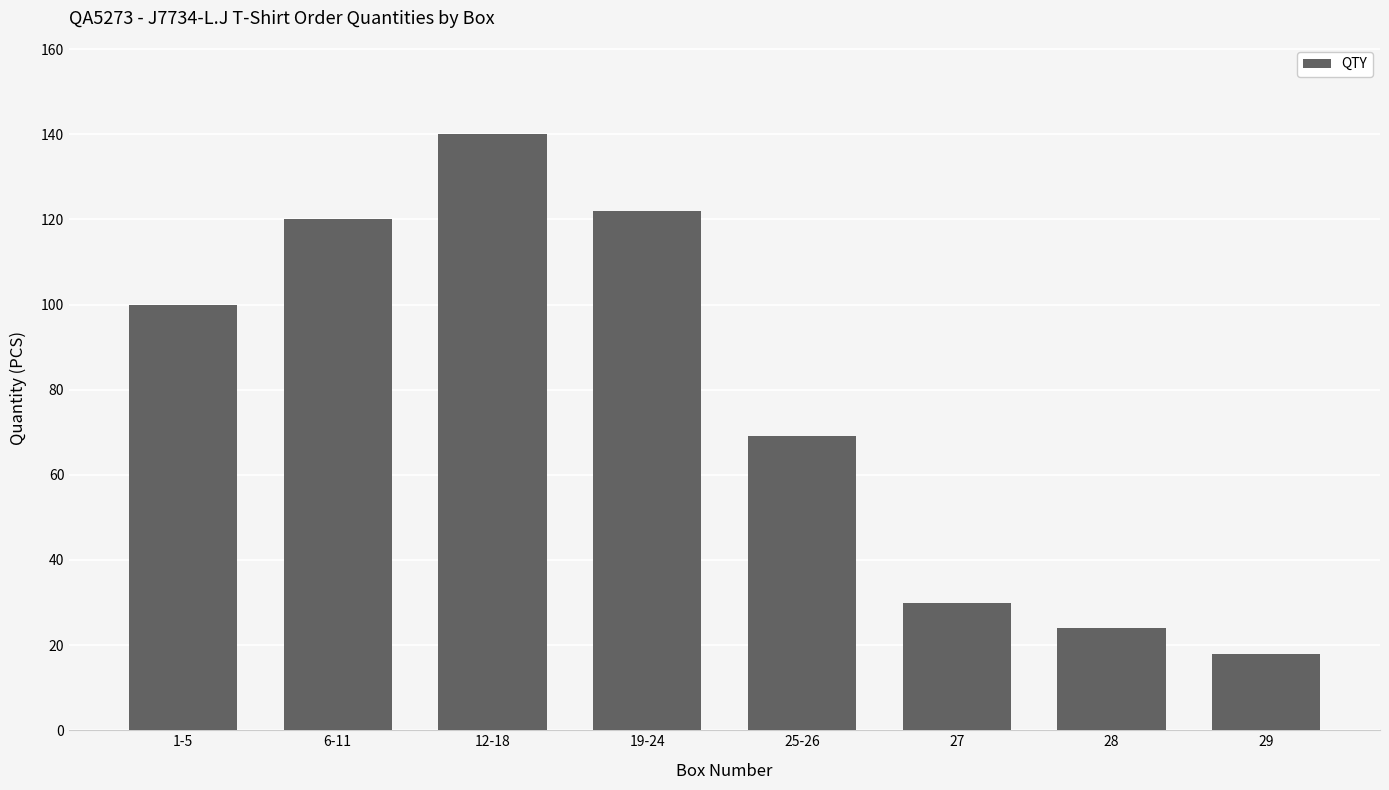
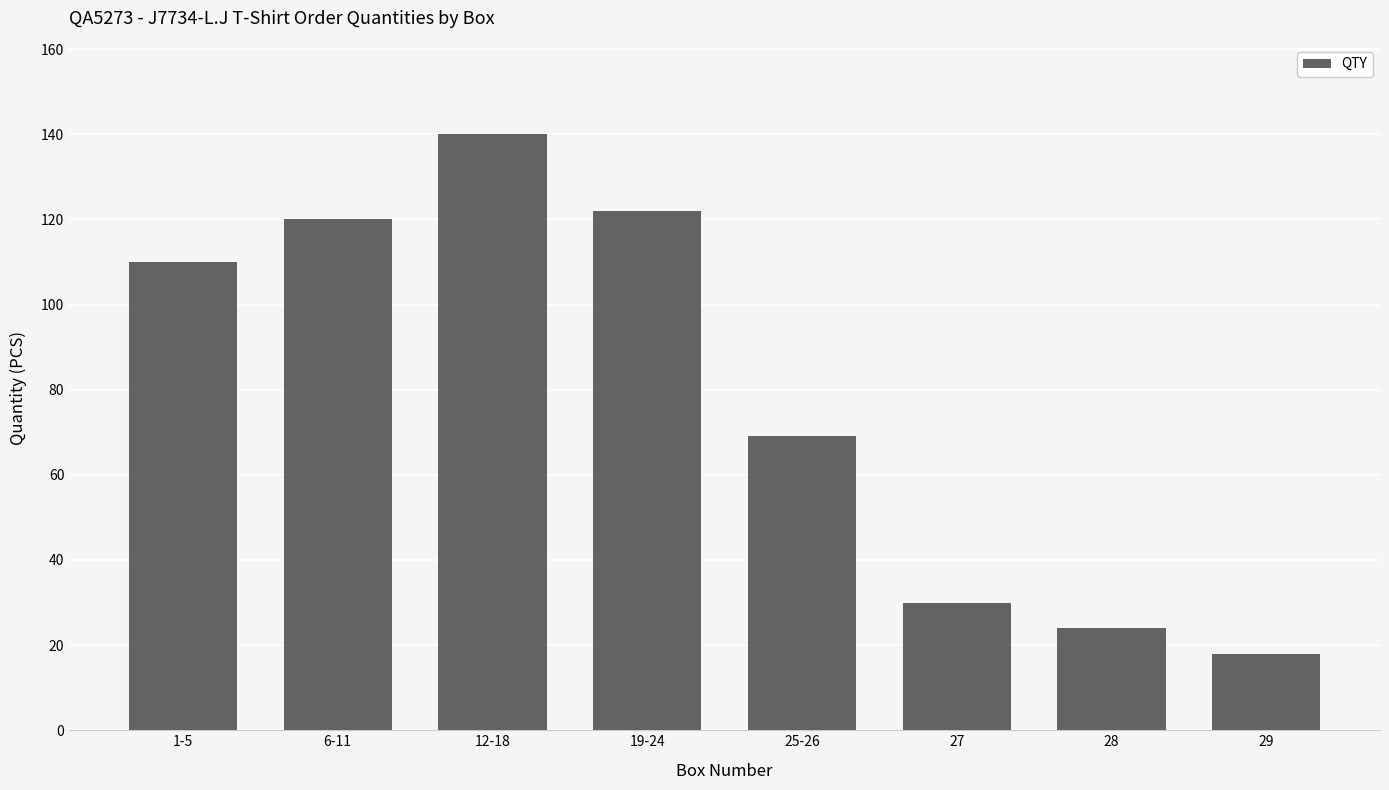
1-5: 100 -> 110
